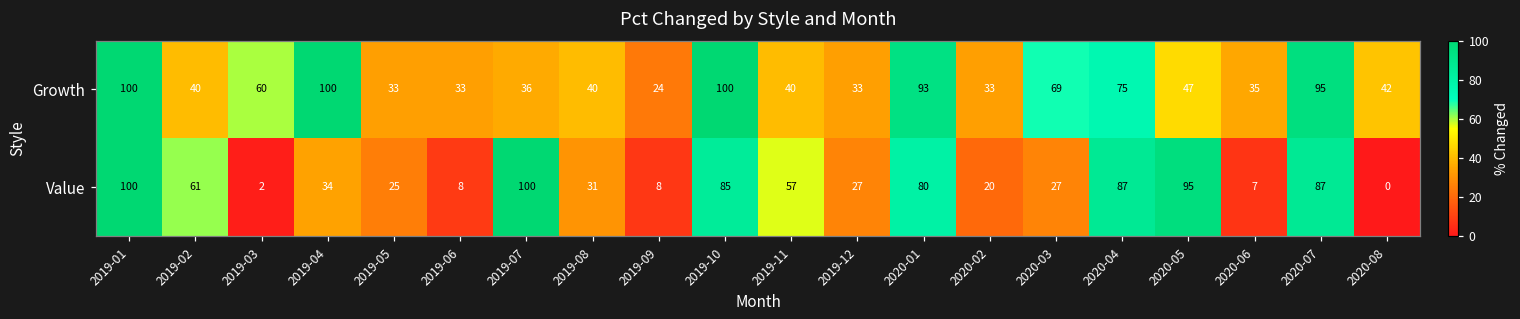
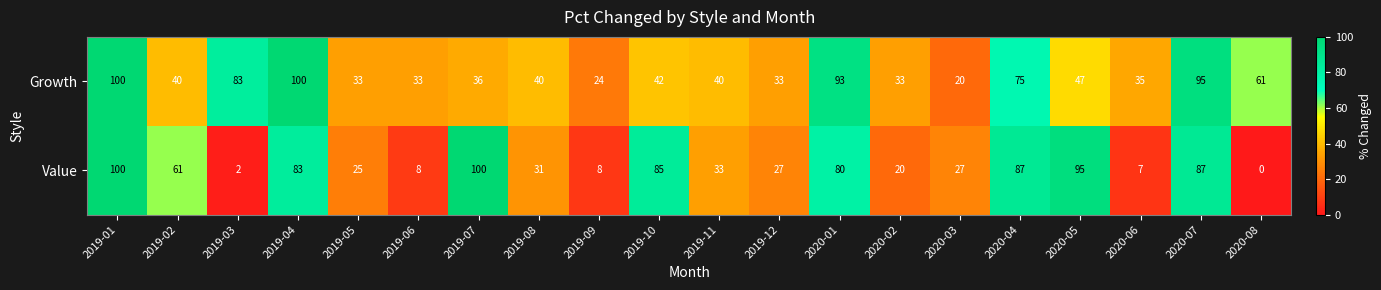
Growth, 2019-03: 60 -> 83
Growth, 2019-10: 100 -> 42
Growth, 2020-03: 69 -> 20
Growth, 2020-08: 42 -> 61
Value, 2019-04: 34 -> 83
Value, 2019-11: 57 -> 33
